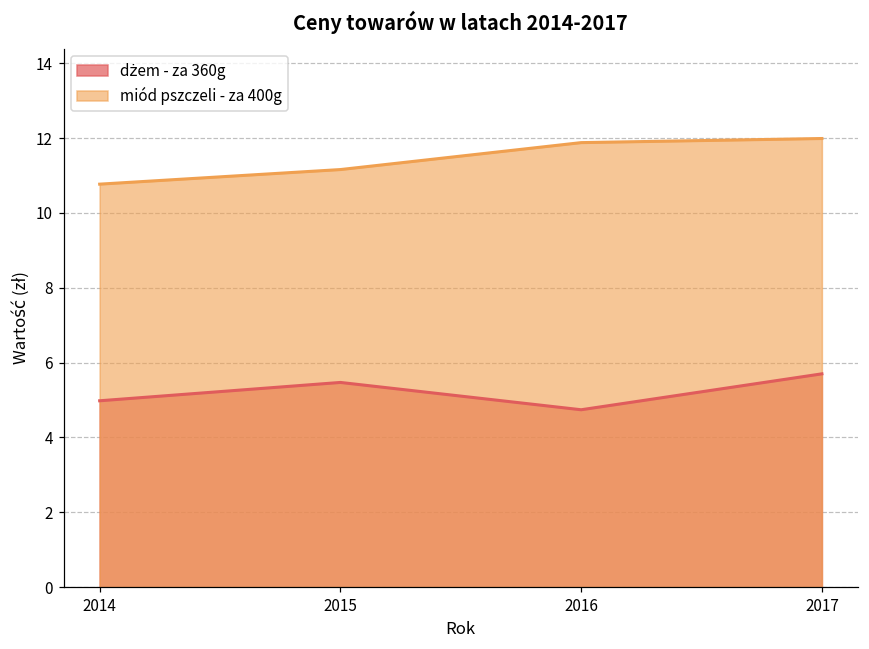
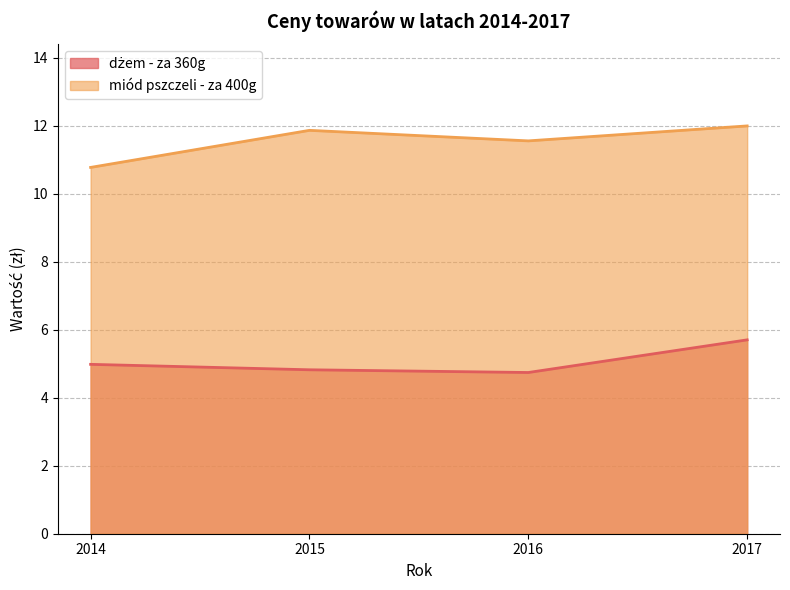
dżem - za 360g, 2015: 5.5 -> 4.8
miód pszczeli - za 400g, 2015: 11.2 -> 11.9
miód pszczeli - za 400g, 2016: 11.9 -> 11.6
